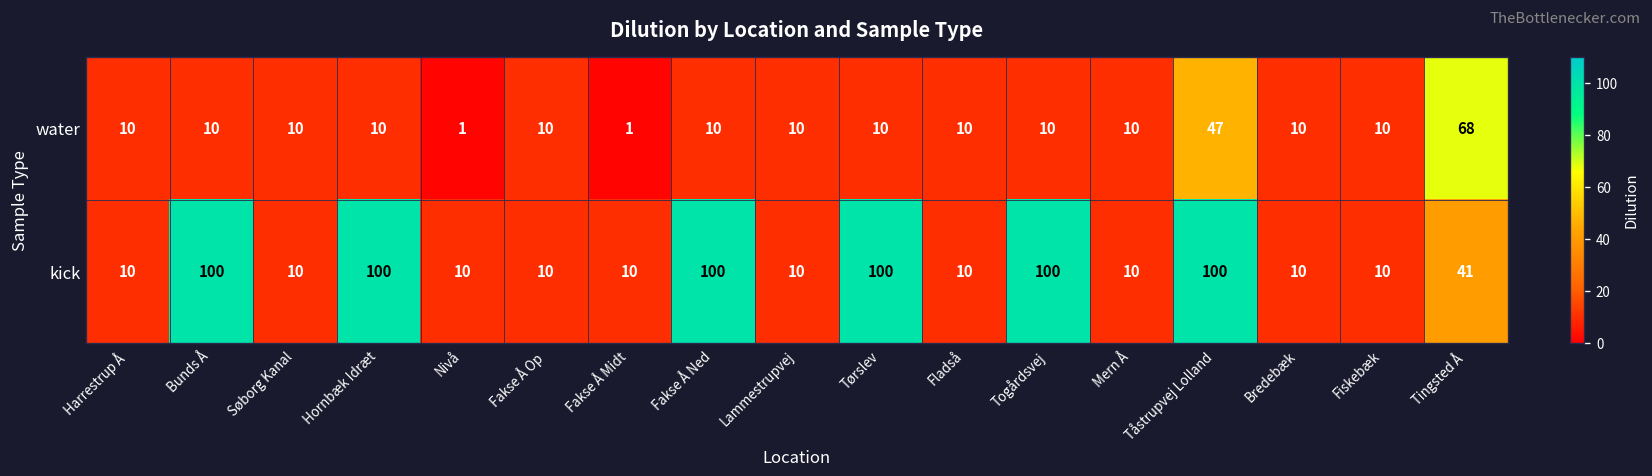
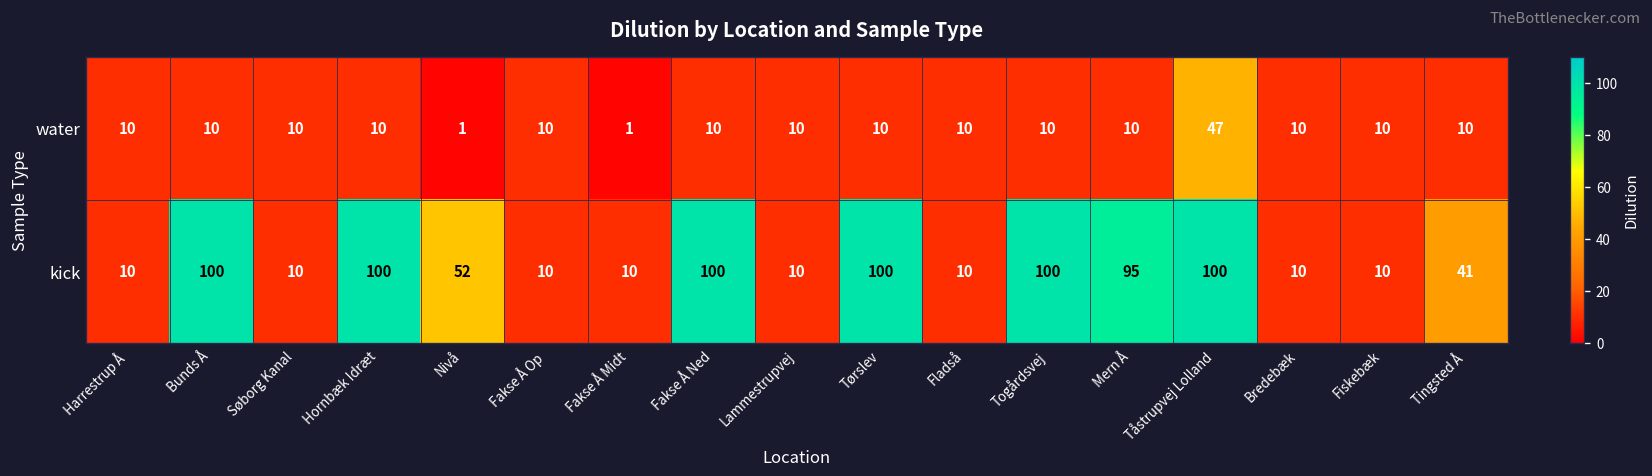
water, Tingsted Å: 68 -> 10
kick, Nivå: 10 -> 52
kick, Mern Å: 10 -> 95
